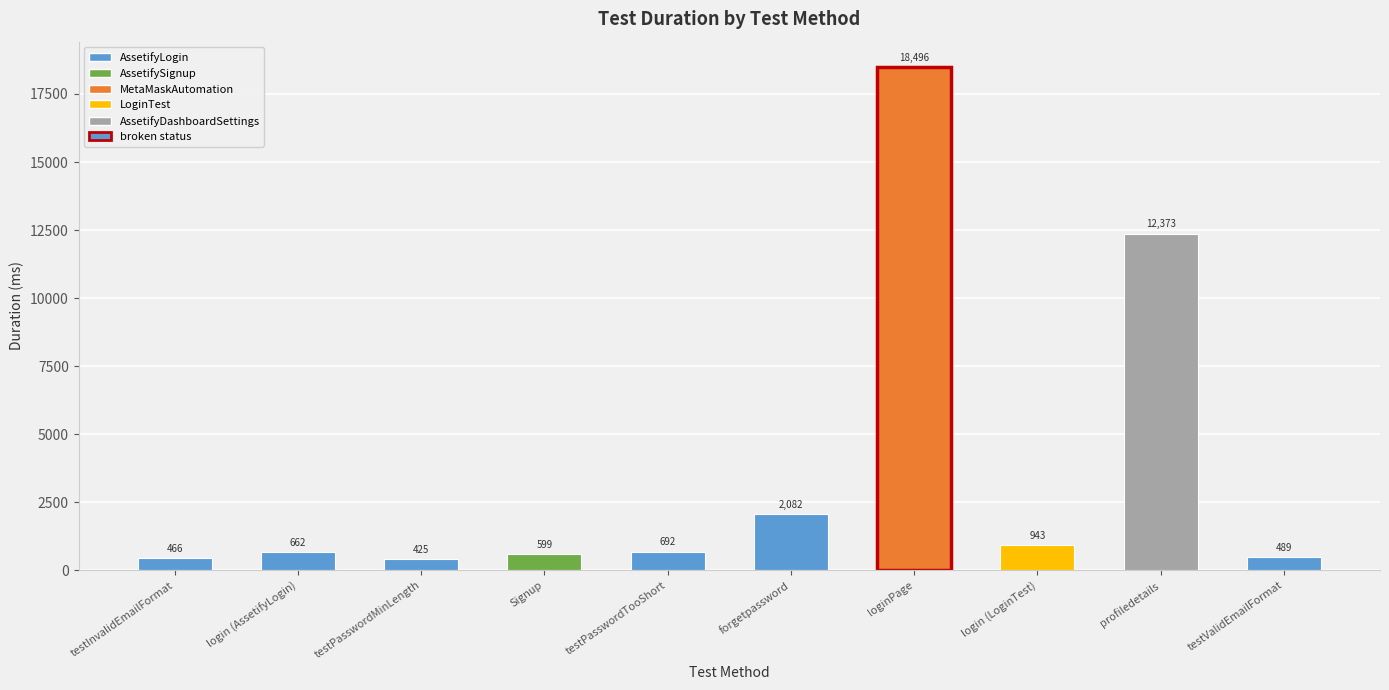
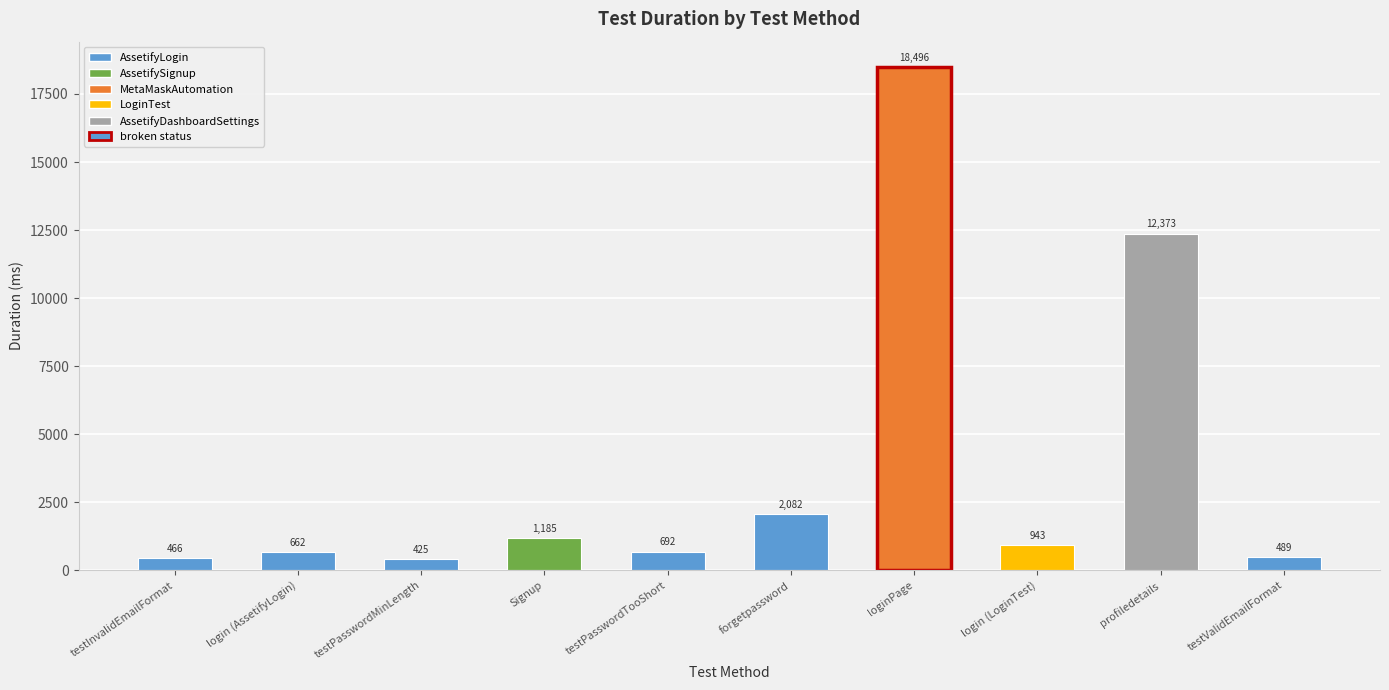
Signup: 599 -> 1,185
